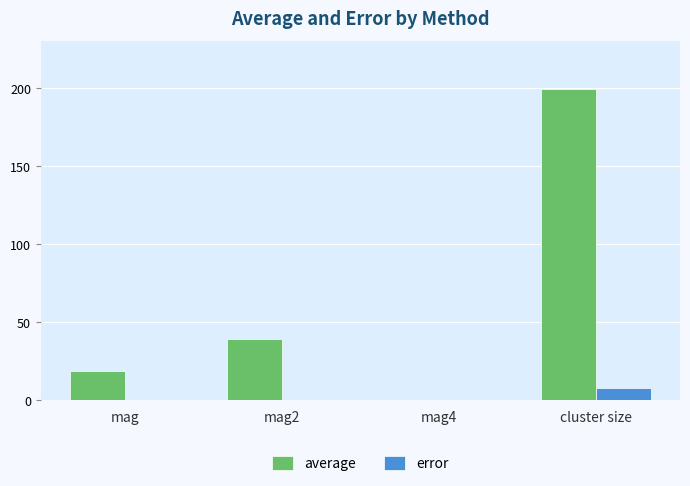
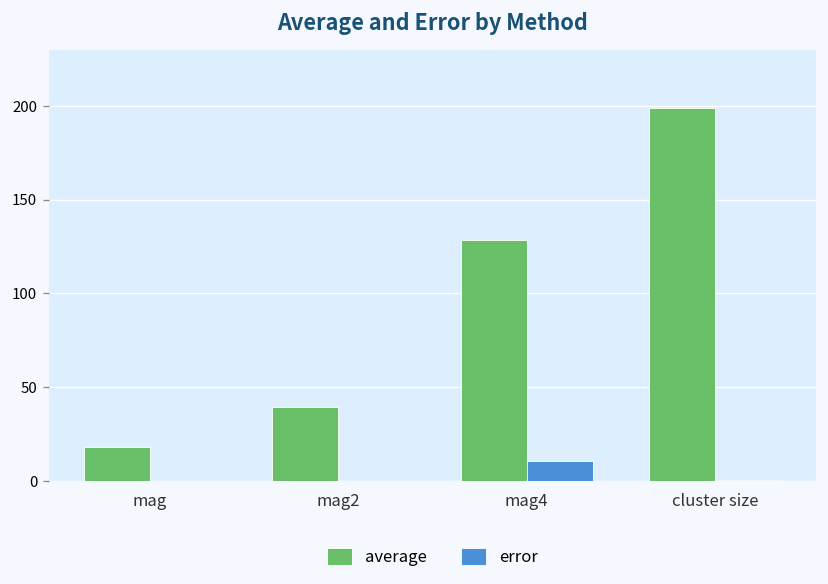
average, mag4: 1 -> 128
error, mag4: 0 -> 11
error, cluster size: 8 -> 0
